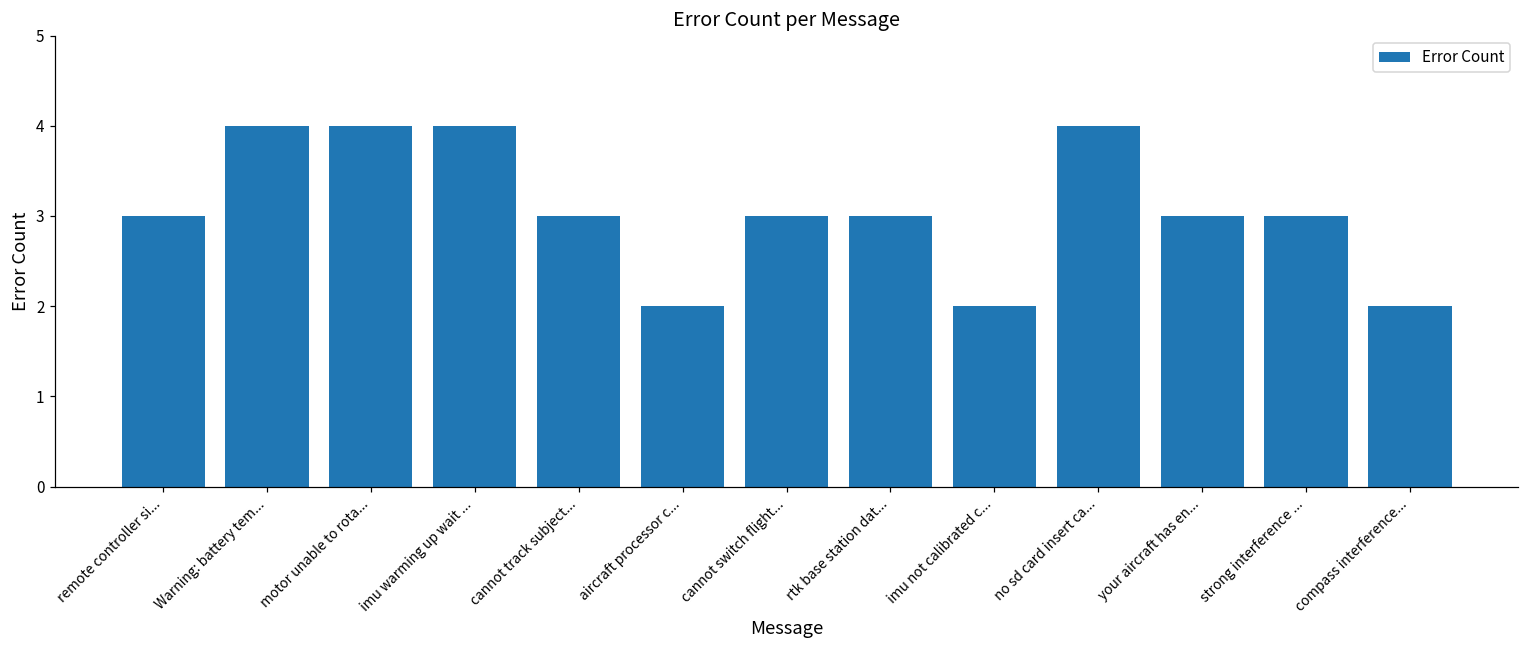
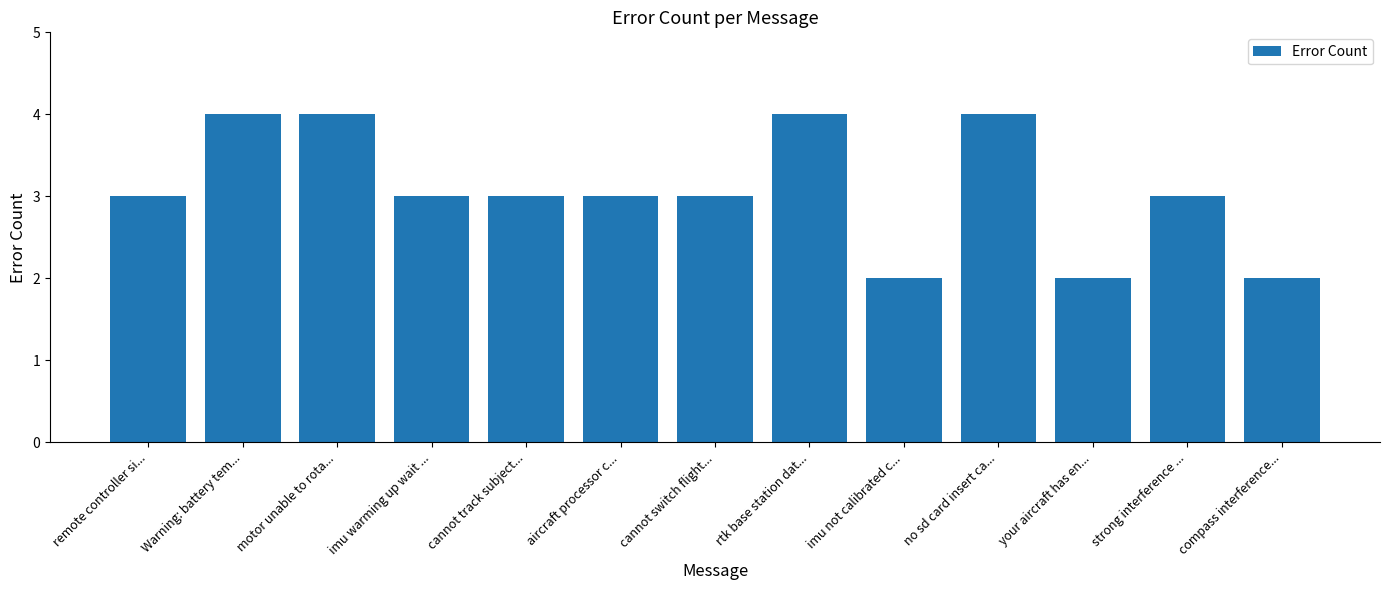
imu warming up wait ...: 4 -> 3
aircraft processor c...: 2 -> 3
rtk base station dat...: 3 -> 4
your aircraft has en...: 3 -> 2
